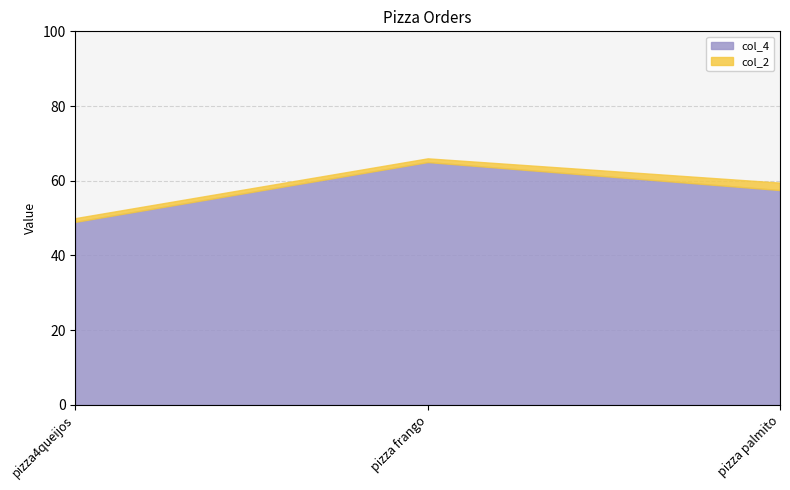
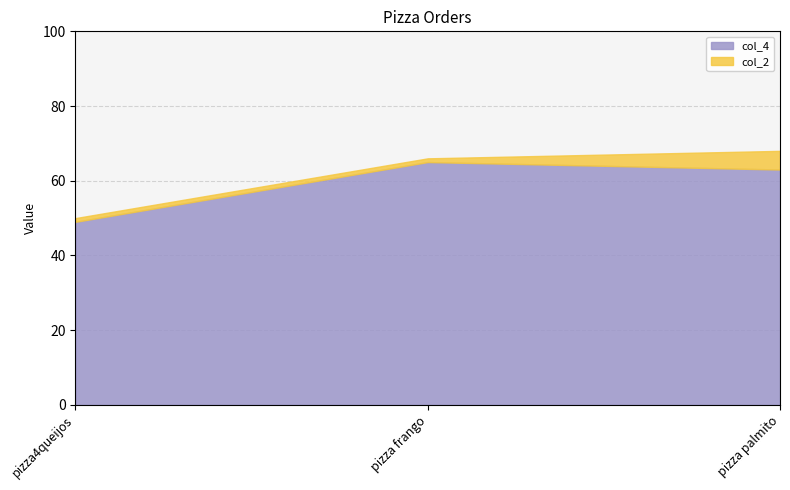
col_4, pizza palmito: 58 -> 63
col_2, pizza palmito: 2 -> 5
